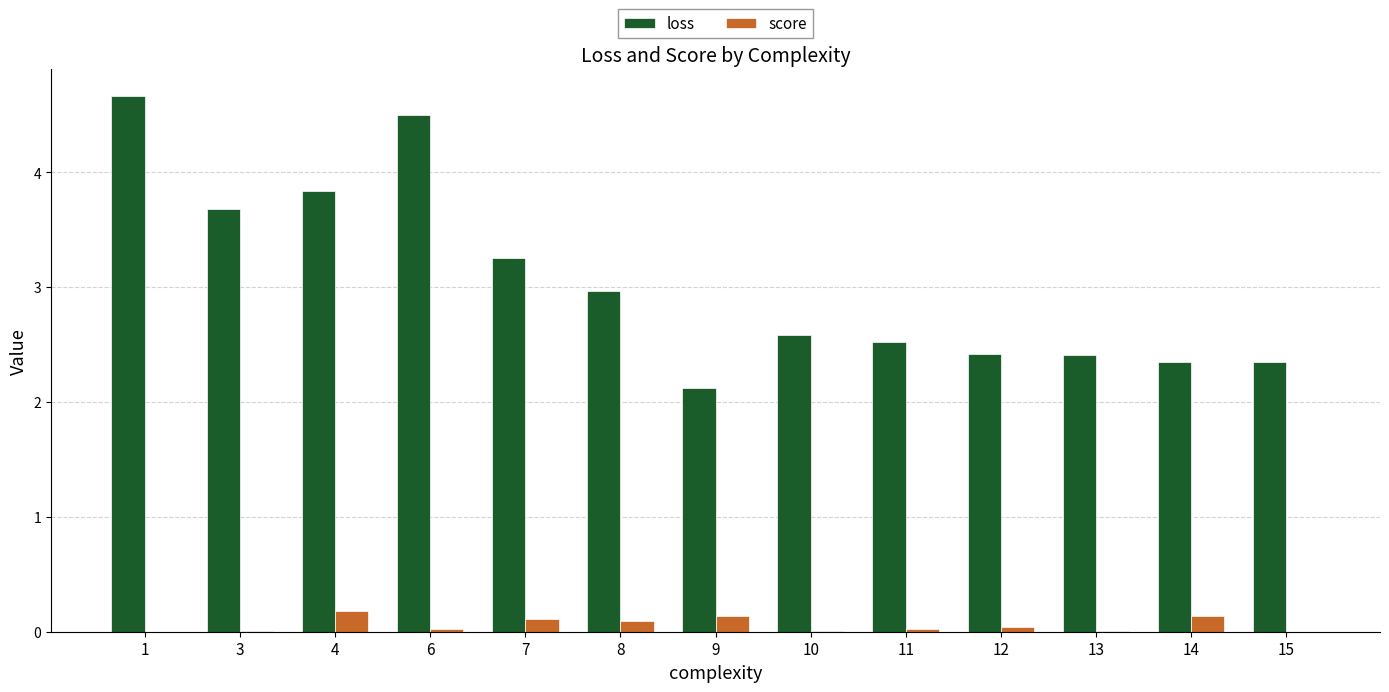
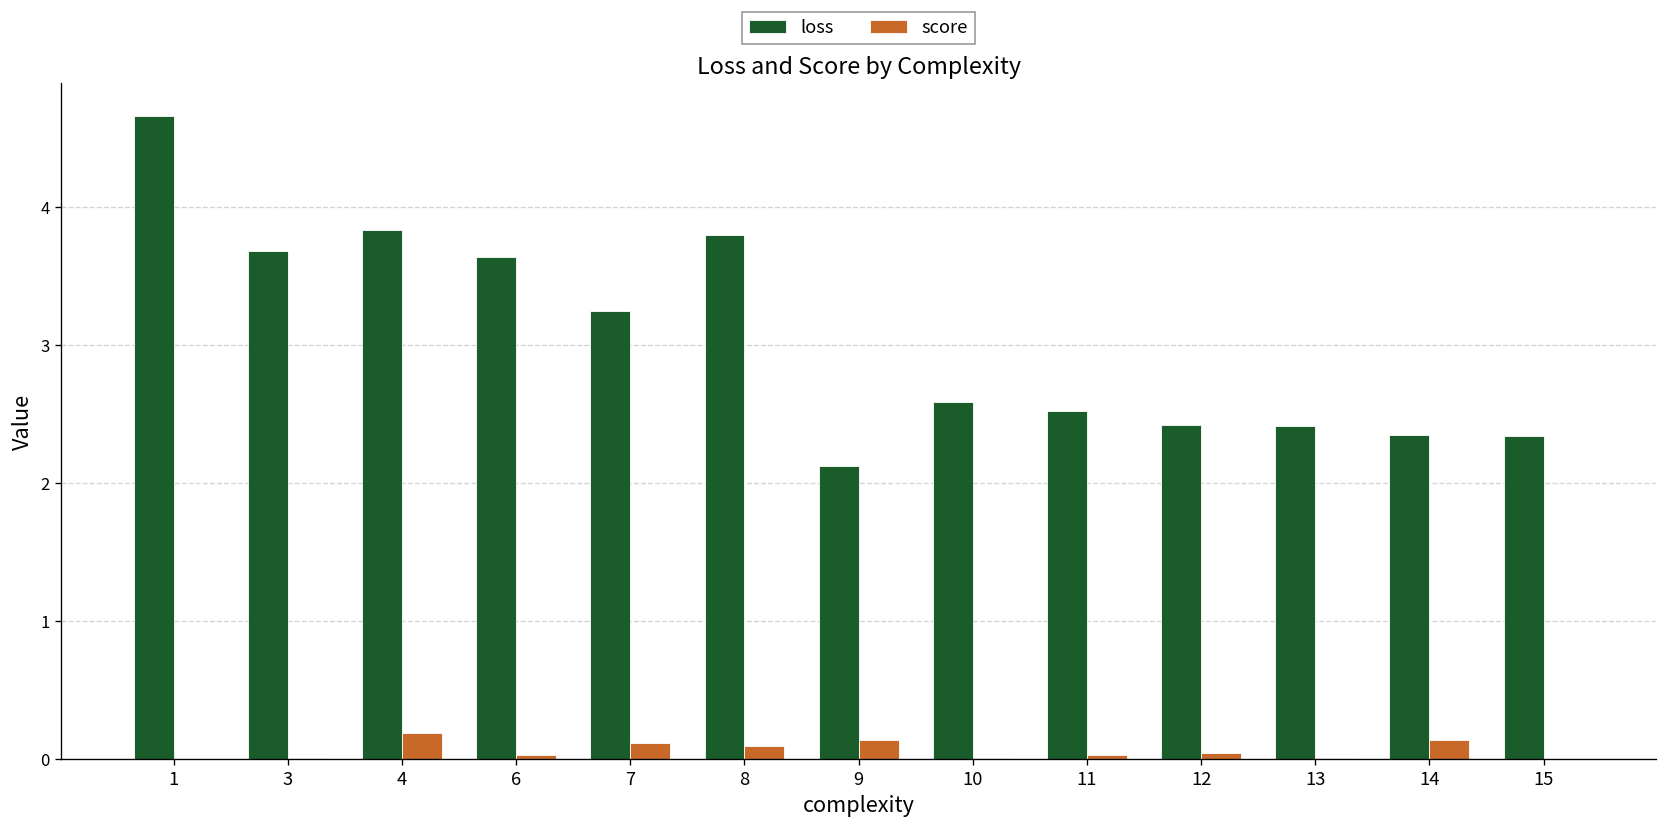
loss, 6: 4.50 -> 3.64
loss, 8: 2.97 -> 3.80
